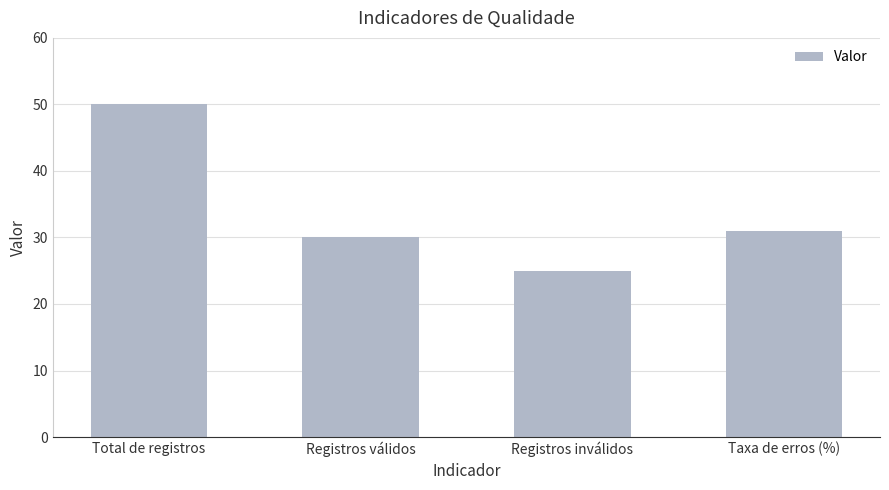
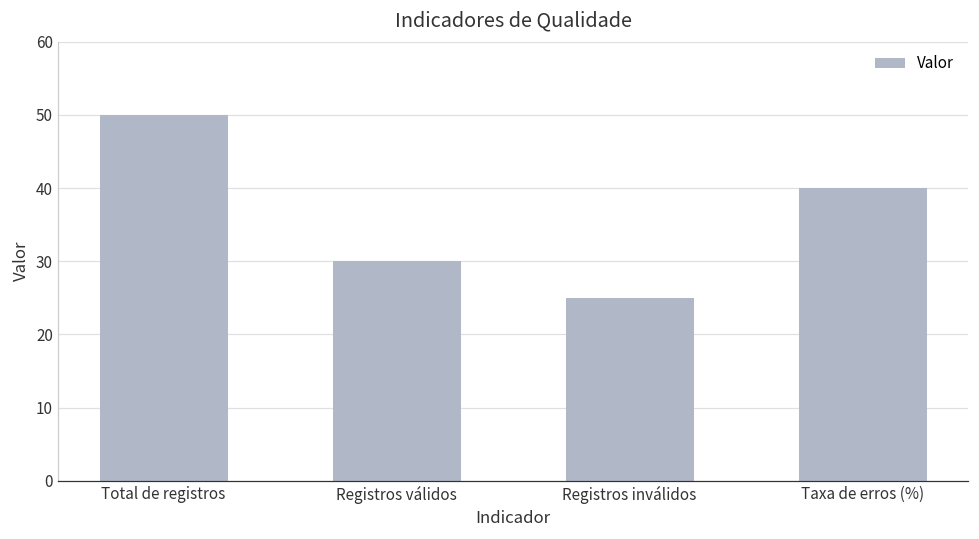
Taxa de erros (%): 31 -> 40
